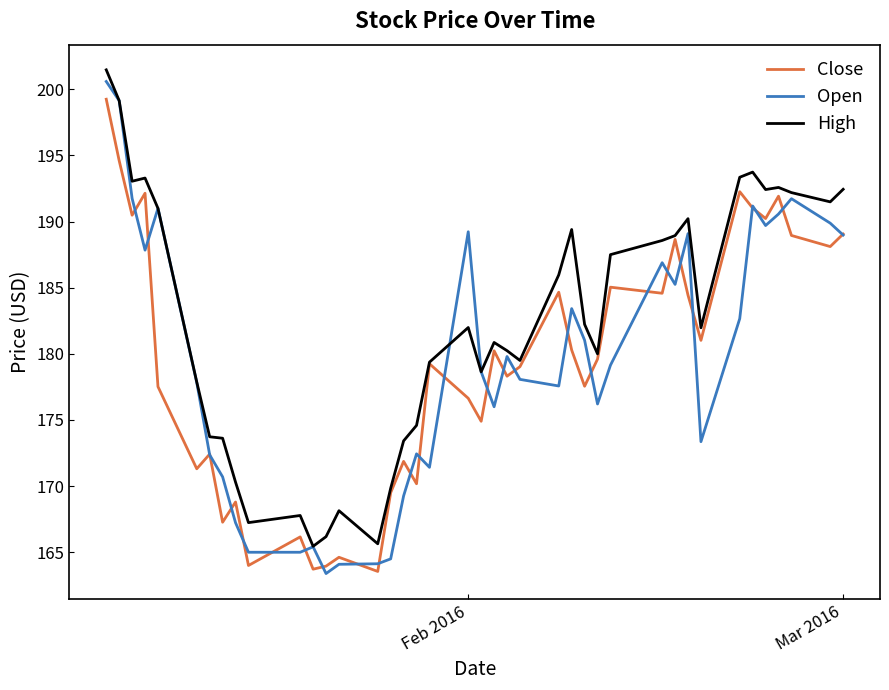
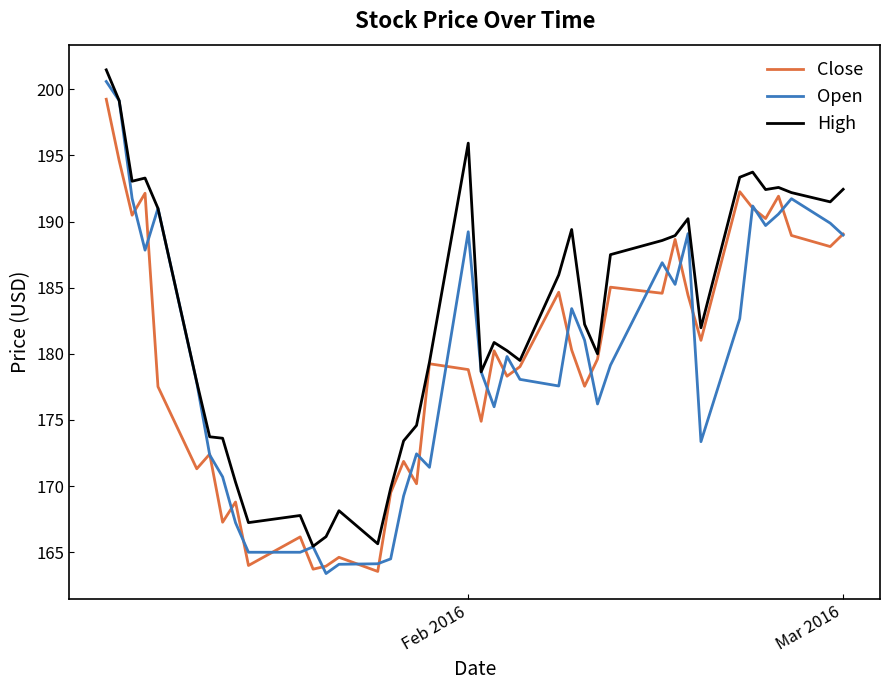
Close, Feb 2016: 176.6 -> 178.8
High, Feb 2016: 182.0 -> 195.9
